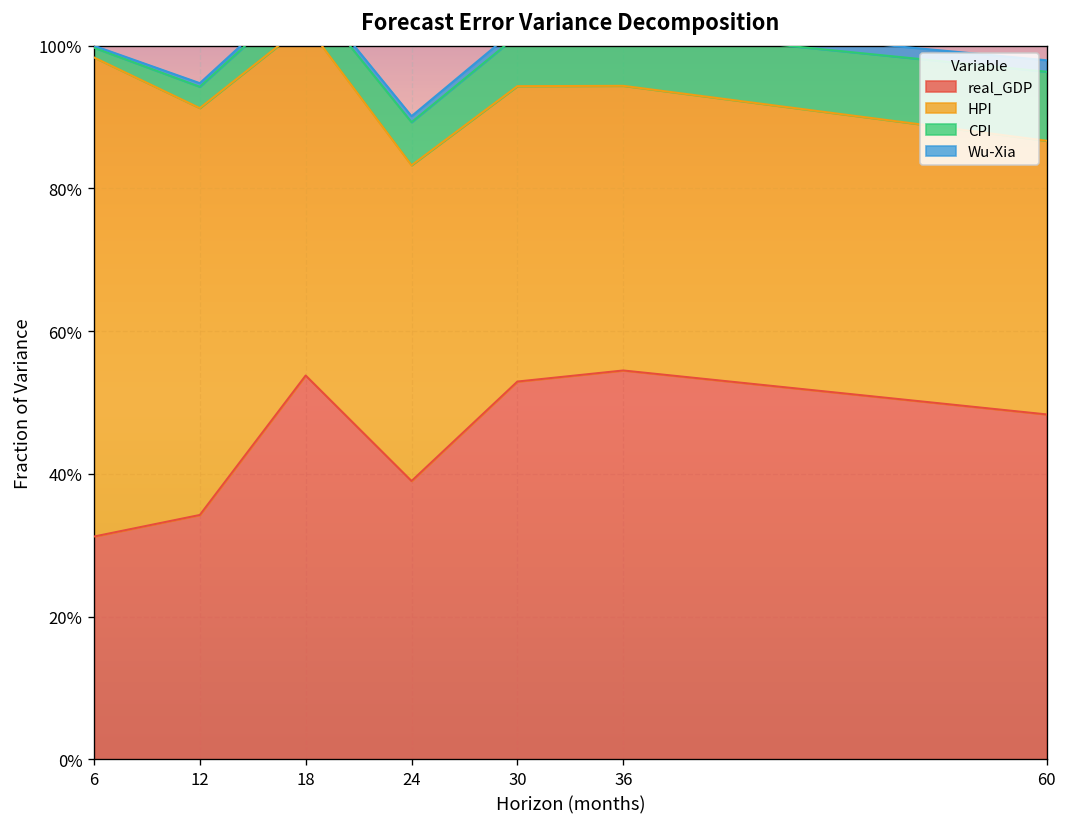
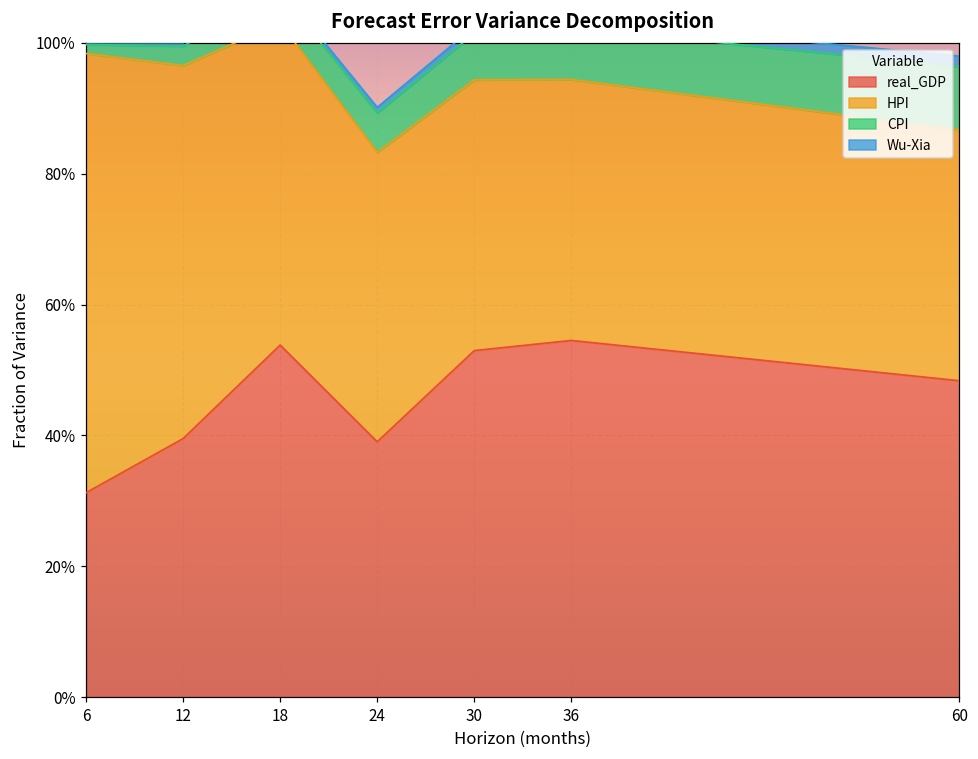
real_GDP, 12: 34% -> 40%
